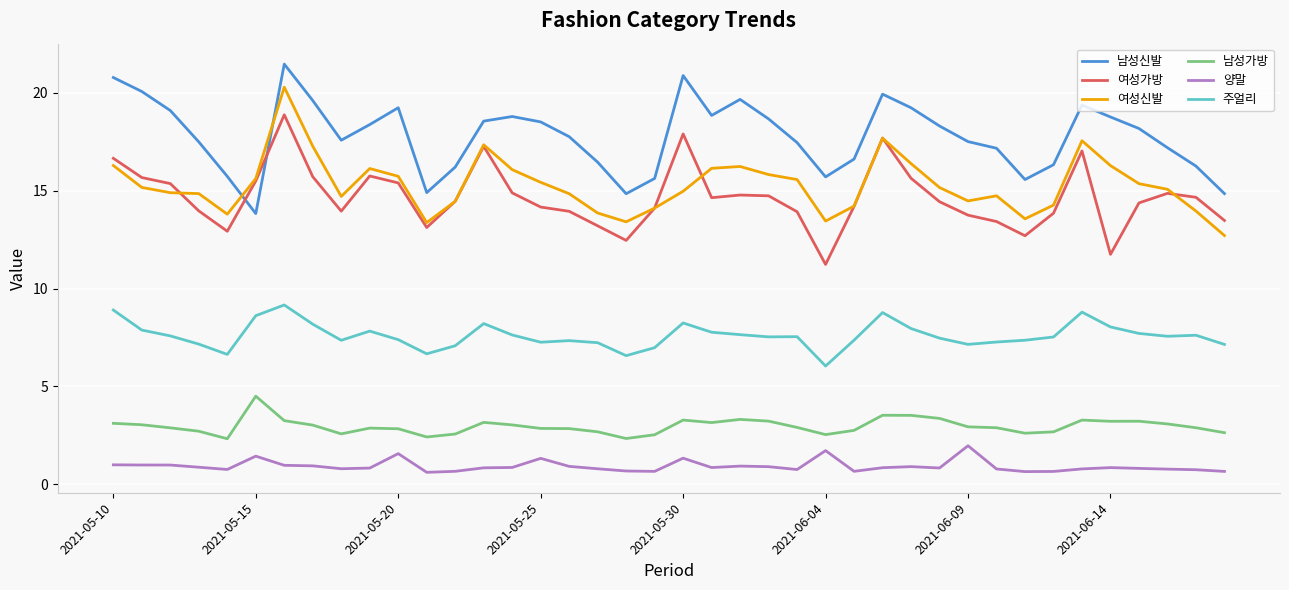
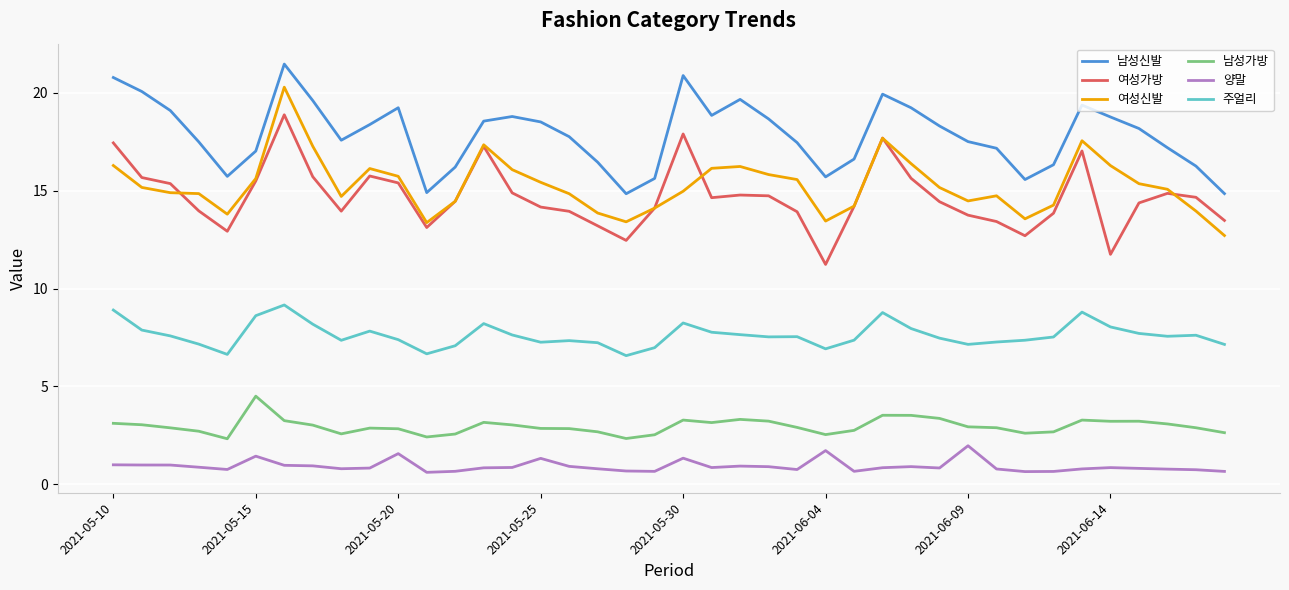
여성가방, 2021-05-10: 16.7 -> 17.4
남성신발, 2021-05-15: 13.8 -> 17.0
주얼리, 2021-06-04: 6.0 -> 6.9
